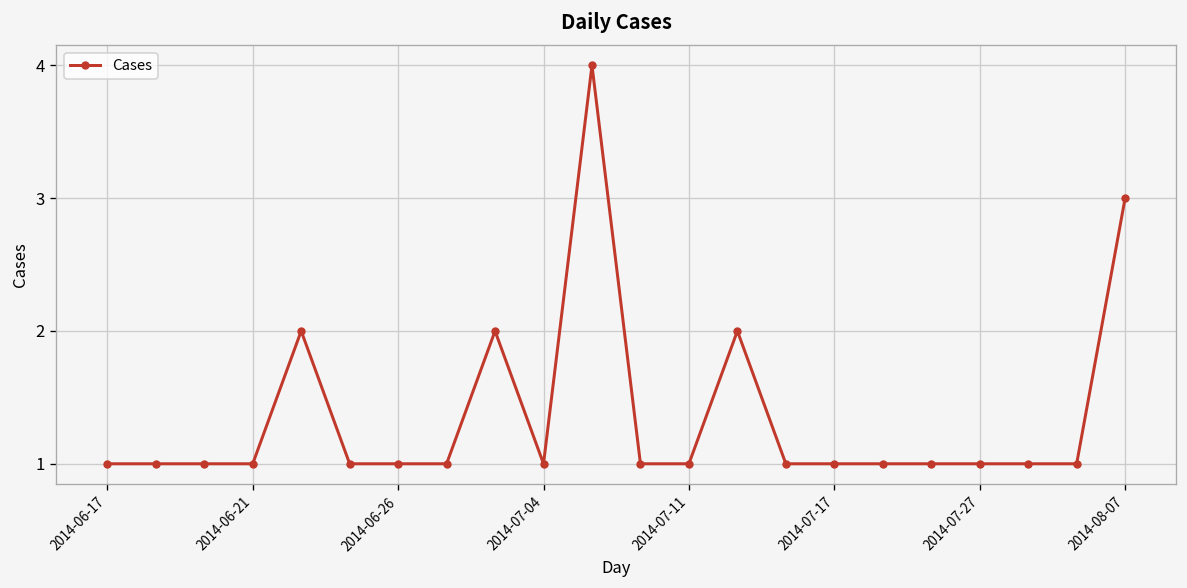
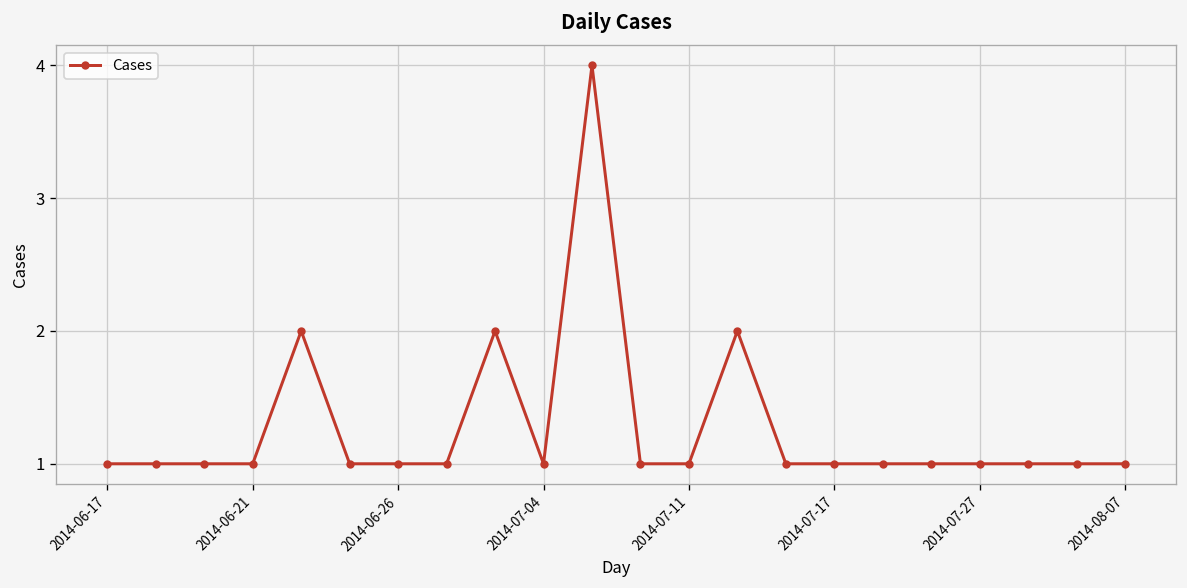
2014-08-07: 3 -> 1
